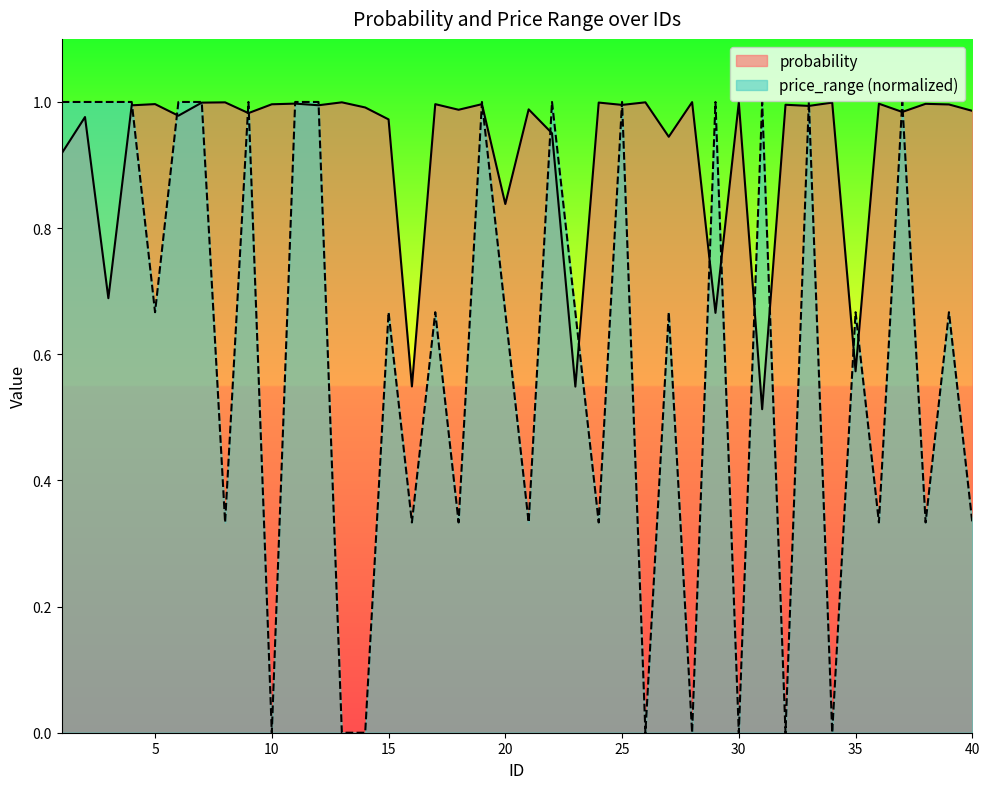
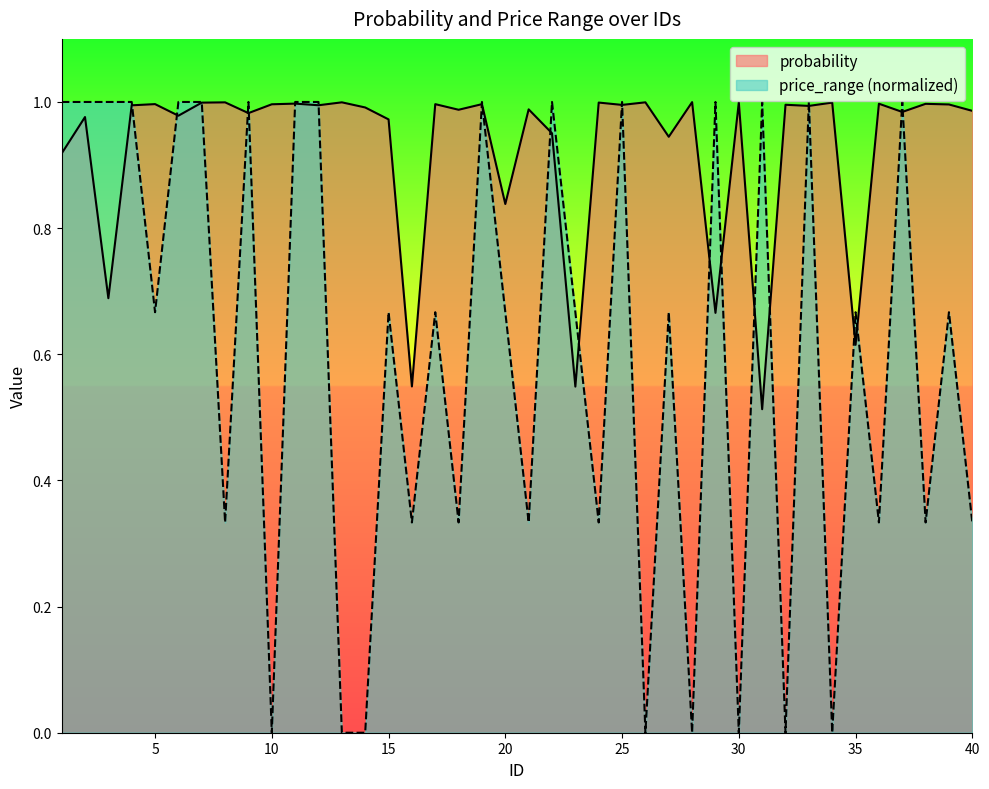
probability, 35: 0.57 -> 0.61
